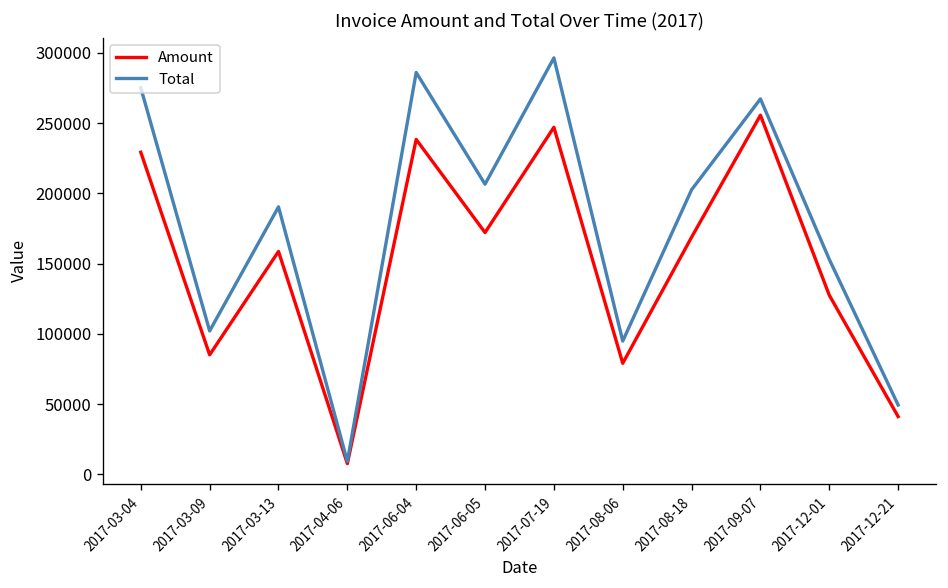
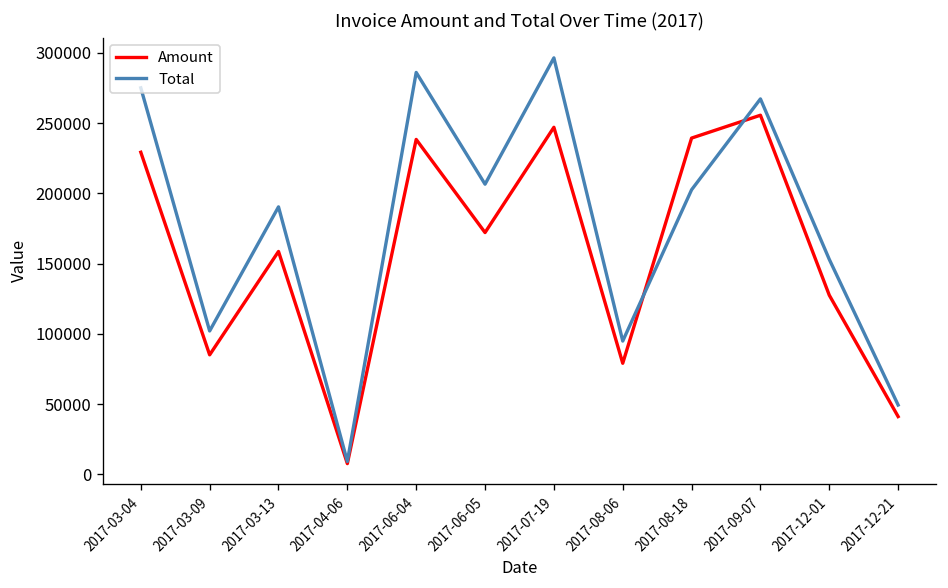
Amount, 2017-08-18: 169000 -> 239000
